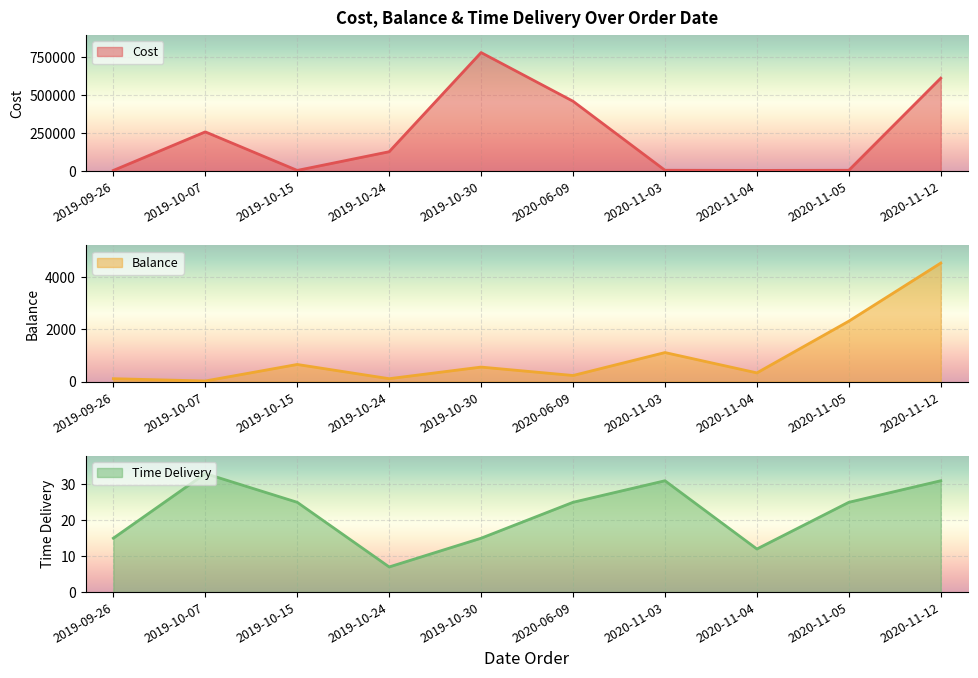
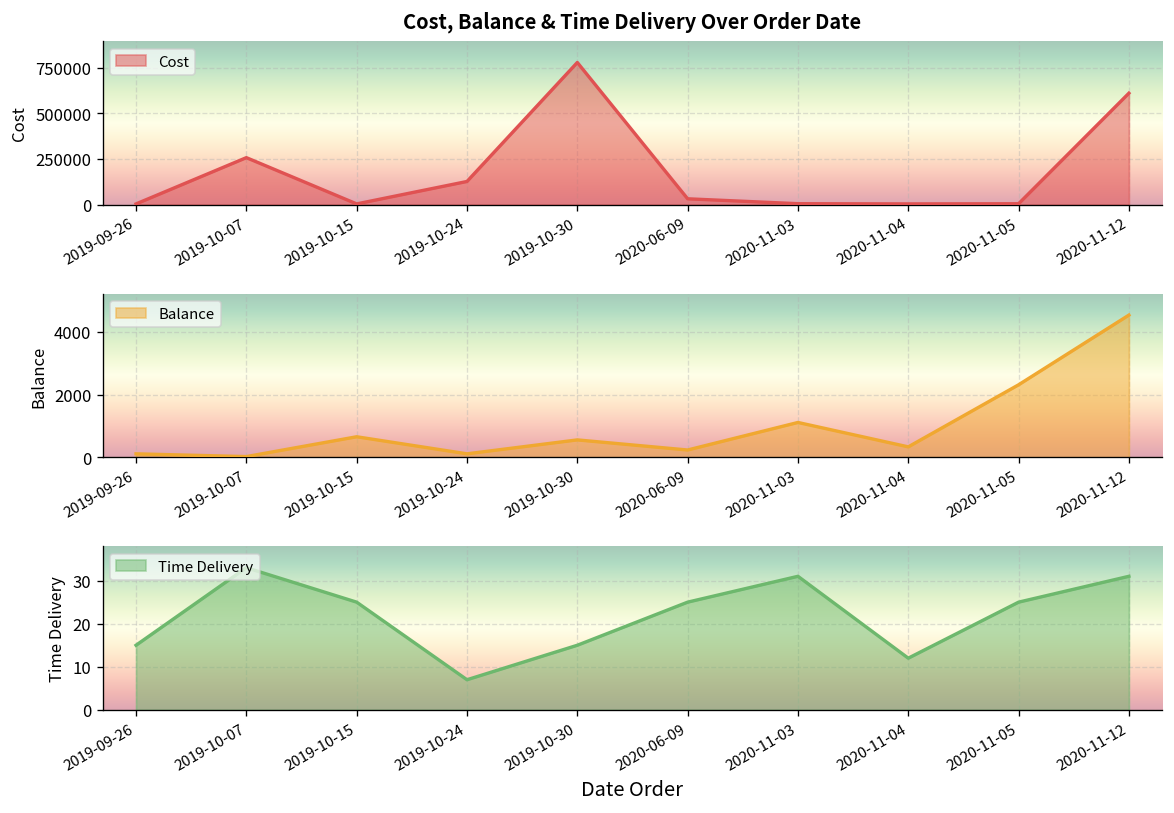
Cost, Balance & Time Delivery Over Order Date, 2020-06-09: 460000 -> 30000
